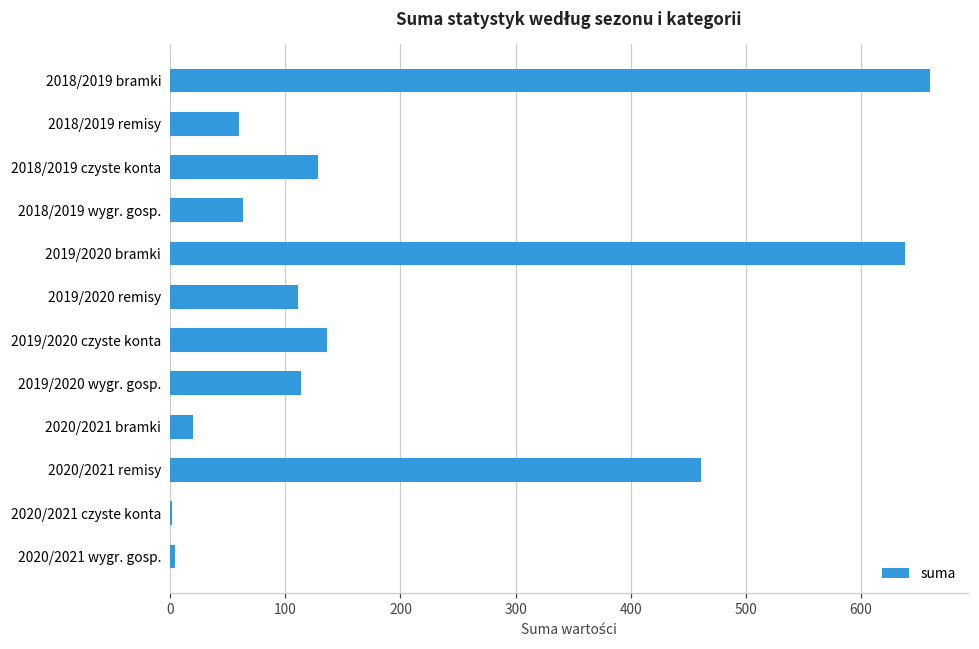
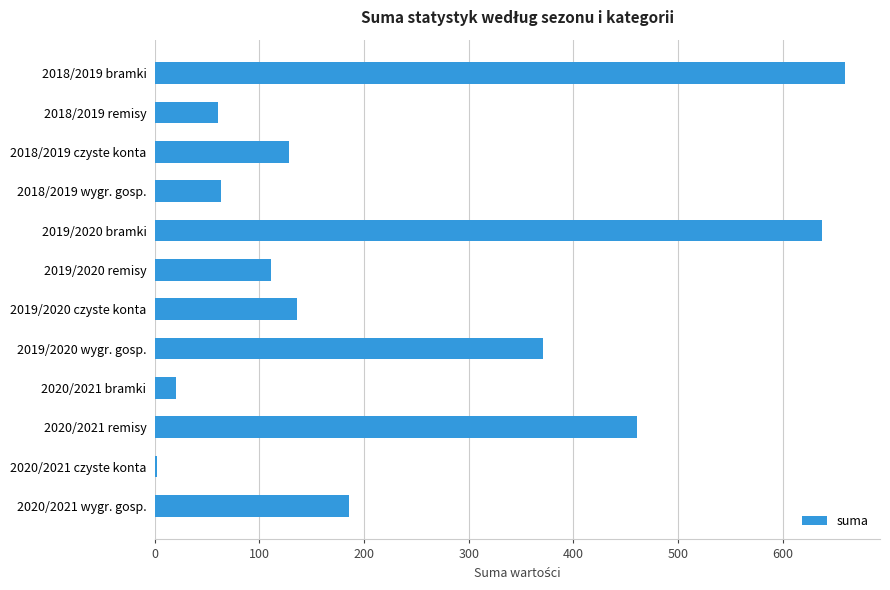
2019/2020 wygr. gosp.: 114 -> 371
2020/2021 wygr. gosp.: 4 -> 186
